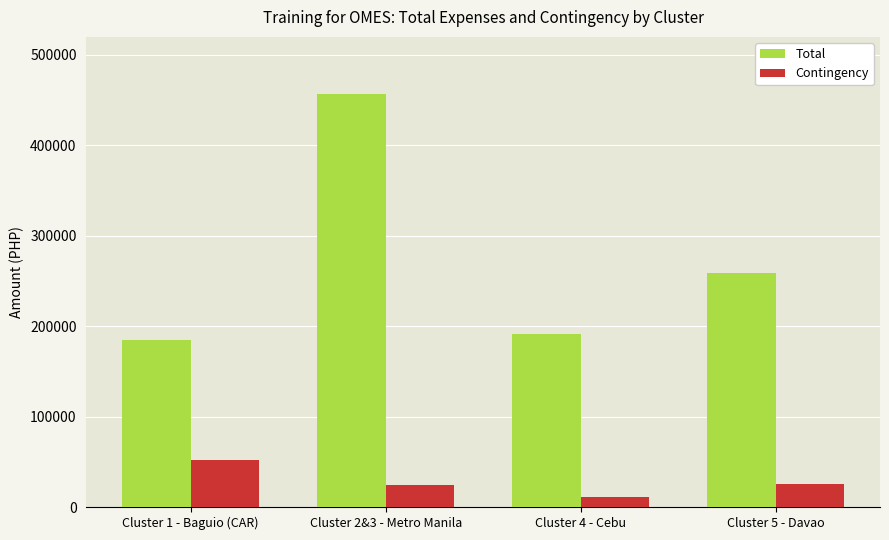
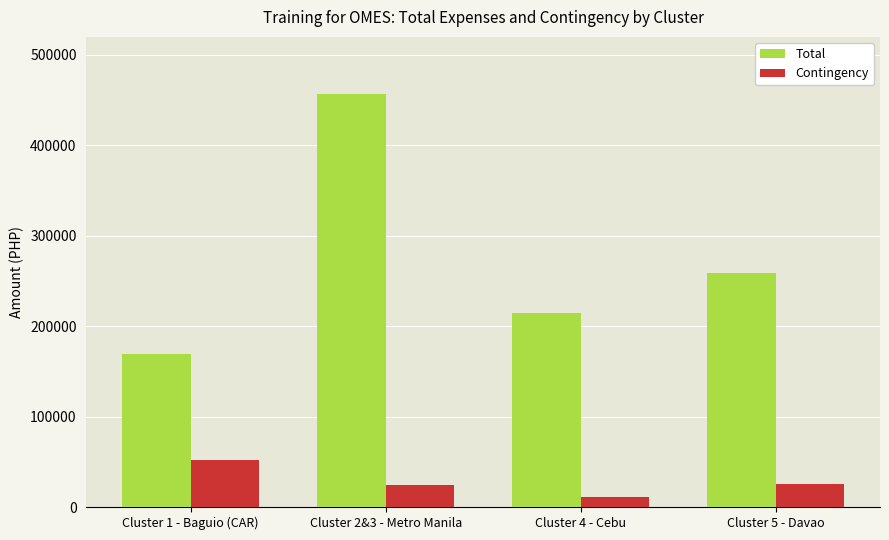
Total, Cluster 1 - Baguio (CAR): 180000 -> 170000
Total, Cluster 4 - Cebu: 190000 -> 220000
